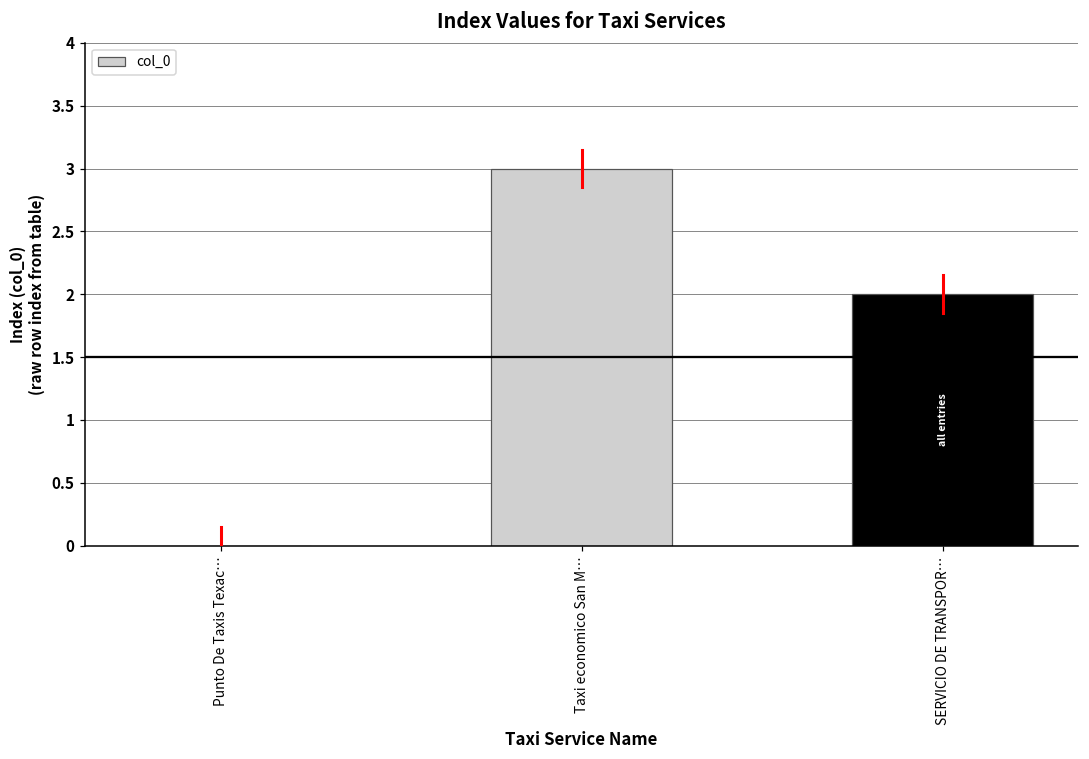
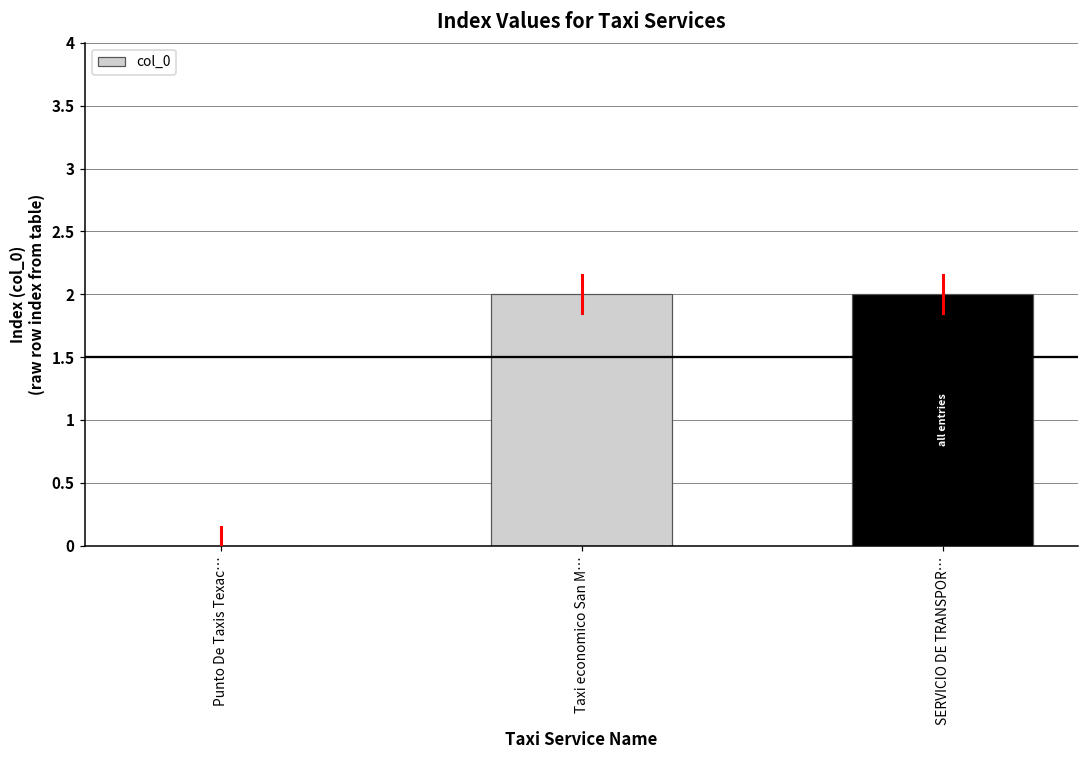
col_0, Taxi economico San M…: 3 -> 2
